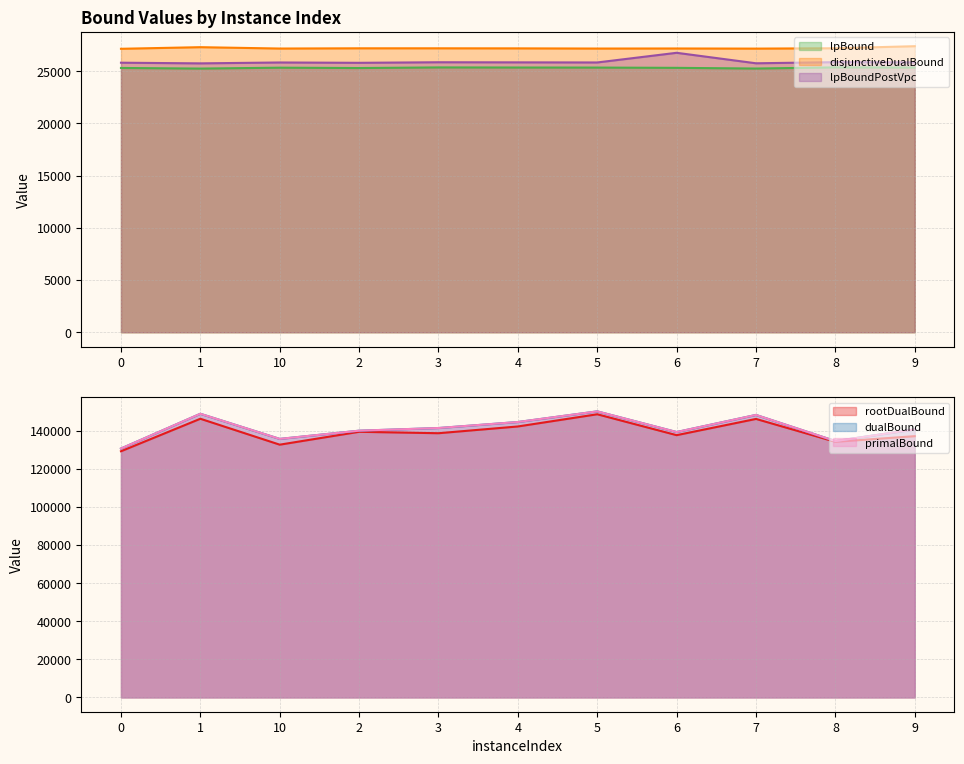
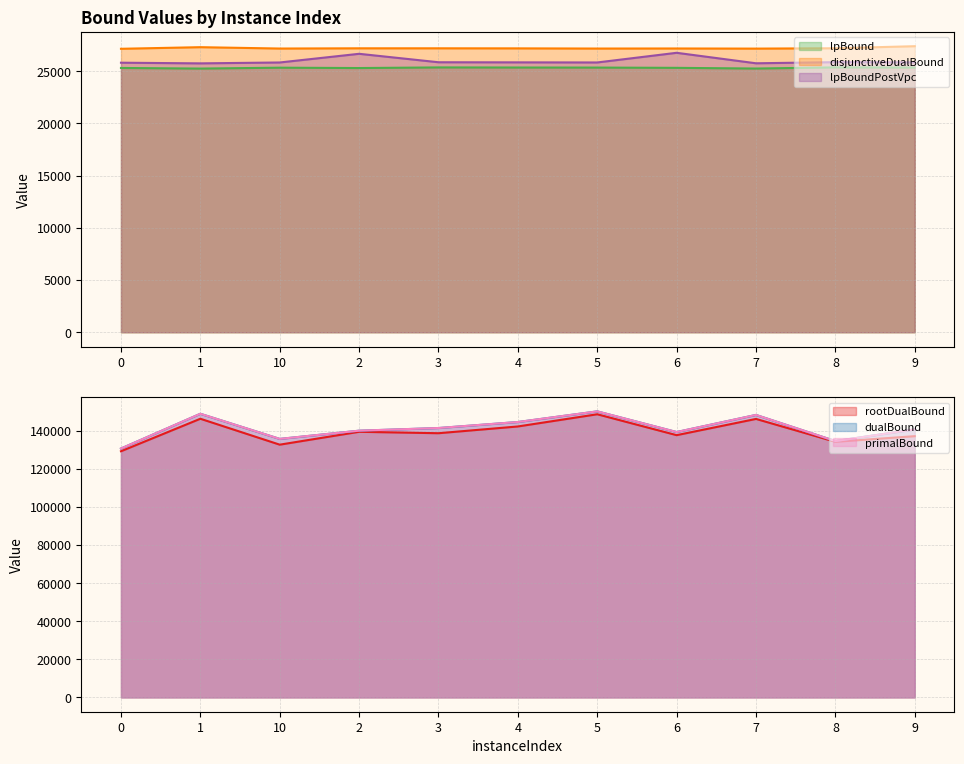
Bound Values by Instance Index, lpBoundPostVpc, 2: 25800 -> 26700
